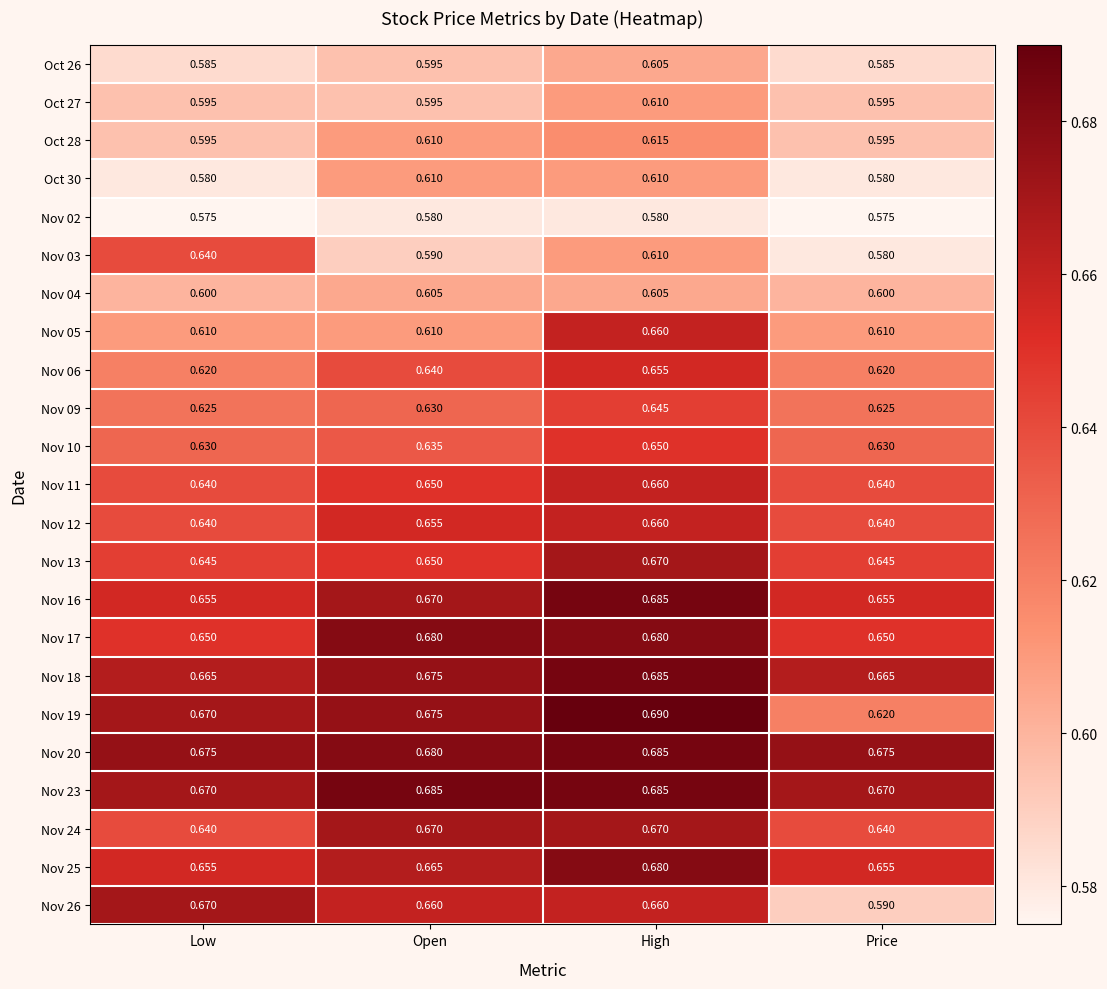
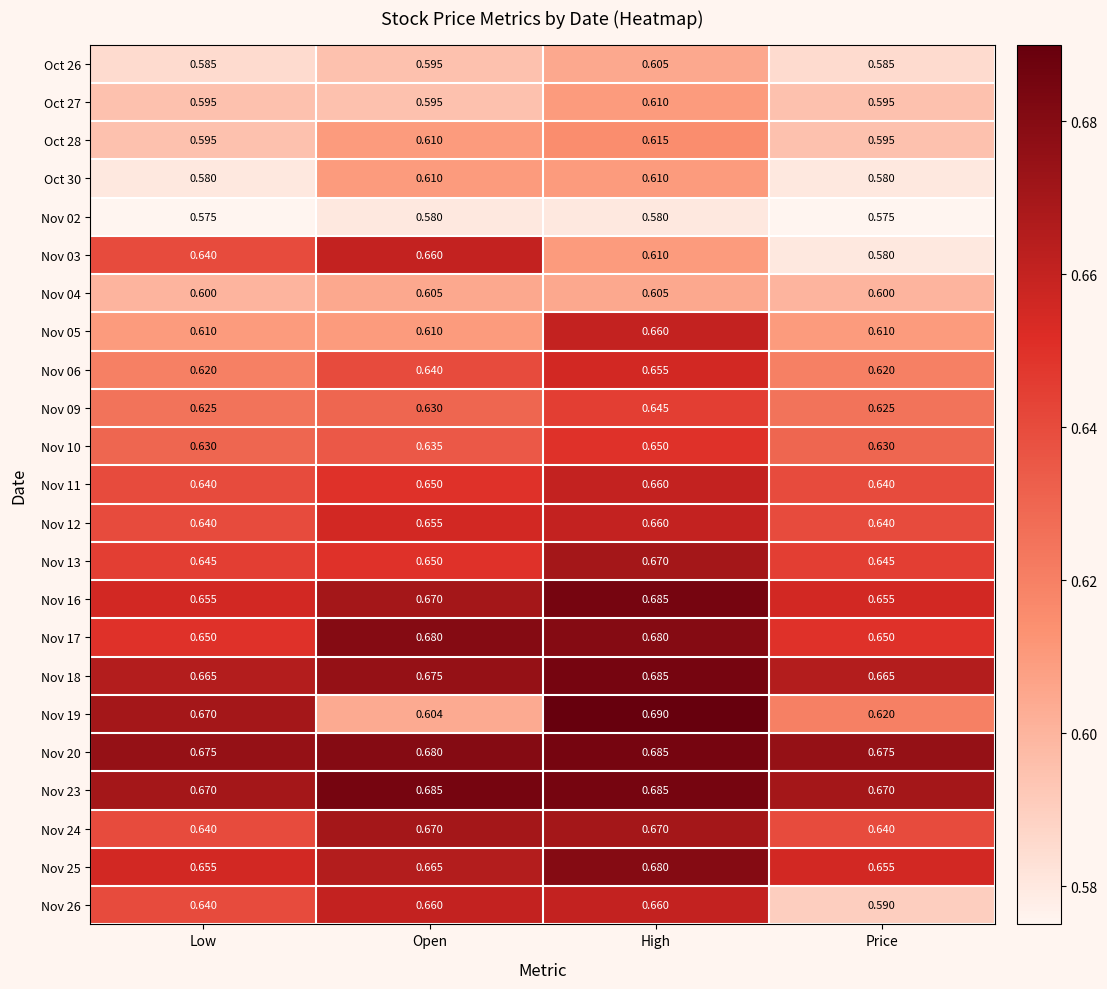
Nov 03, Open: 0.590 -> 0.660
Nov 19, Open: 0.675 -> 0.604
Nov 26, Low: 0.670 -> 0.640
